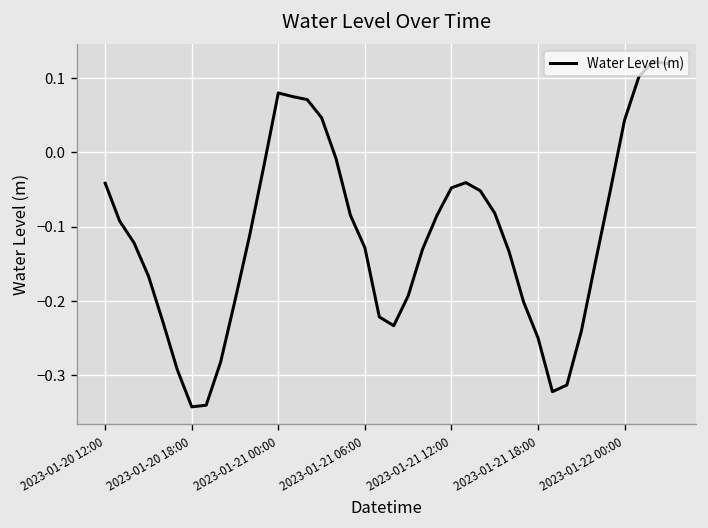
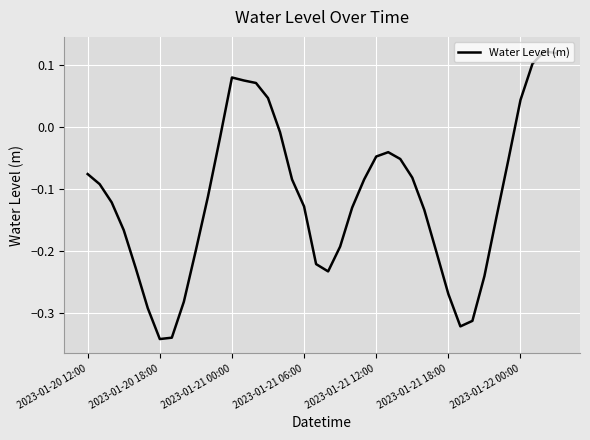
2023-01-20 12:00: -0.04 -> -0.08
2023-01-21 18:00: -0.25 -> -0.27
